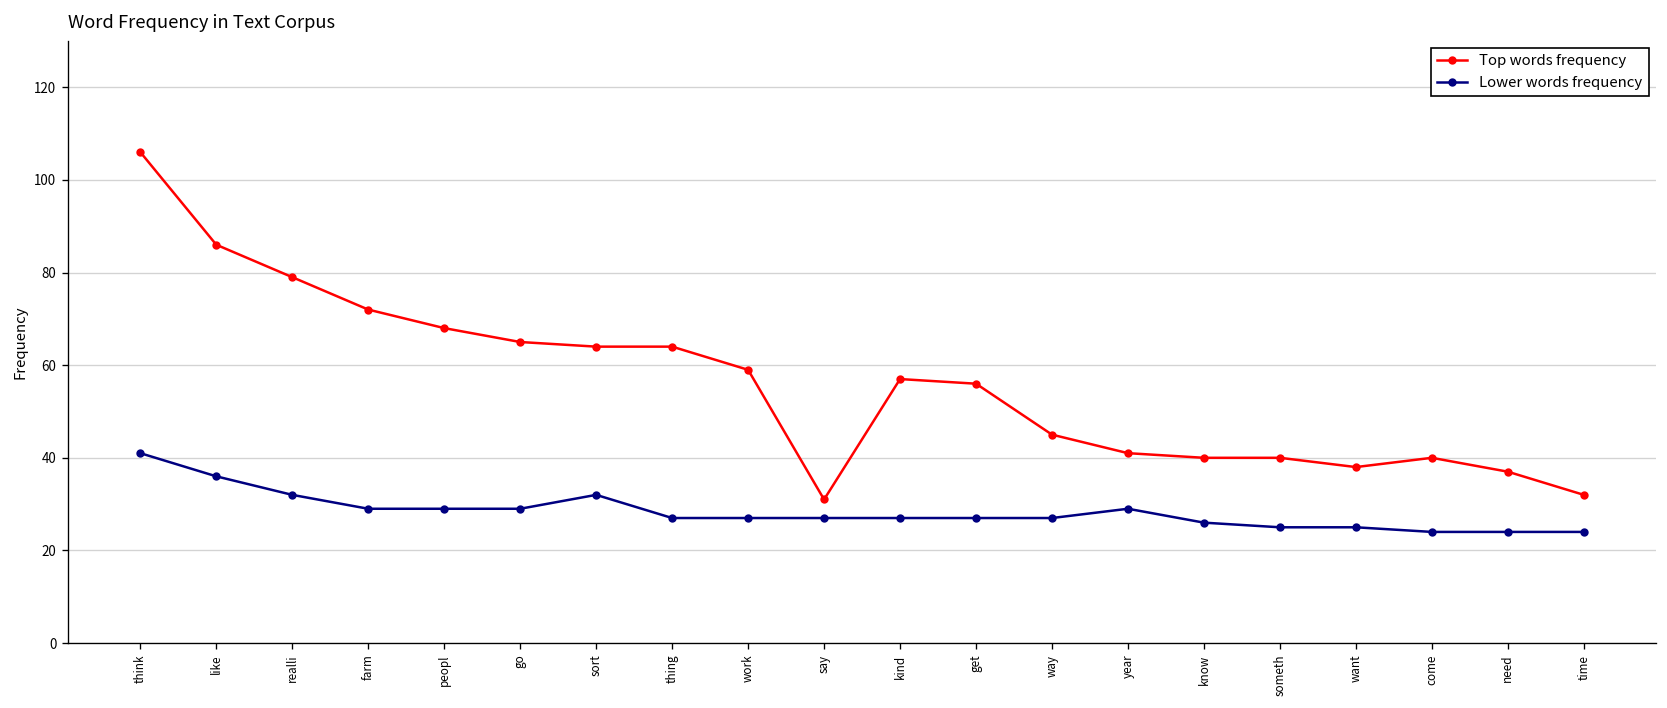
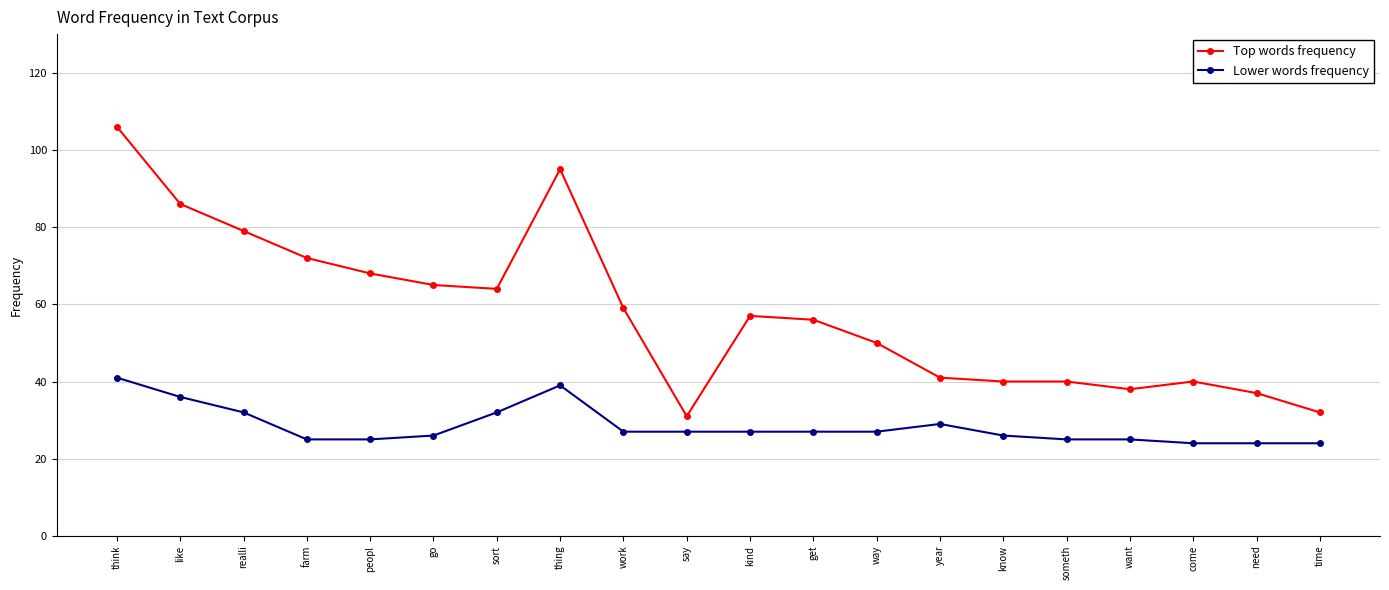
Lower words frequency, farm: 29 -> 25
Lower words frequency, peopl: 29 -> 25
Lower words frequency, go: 29 -> 26
Top words frequency, thing: 64 -> 95
Lower words frequency, thing: 27 -> 39
Top words frequency, way: 45 -> 50
